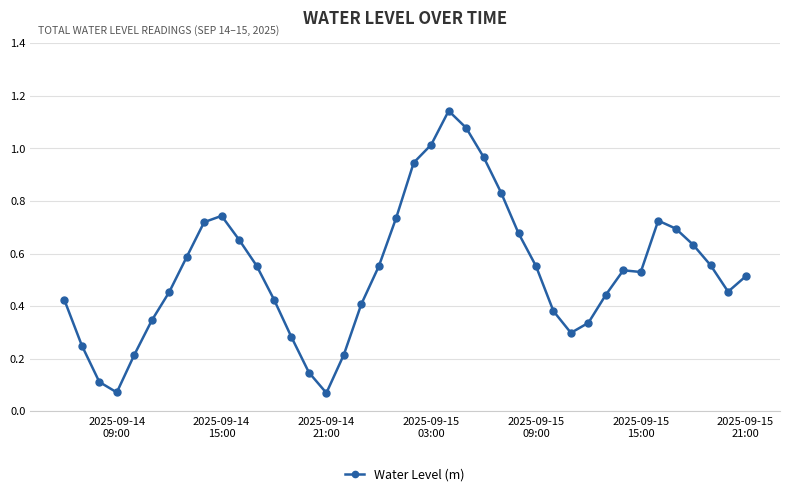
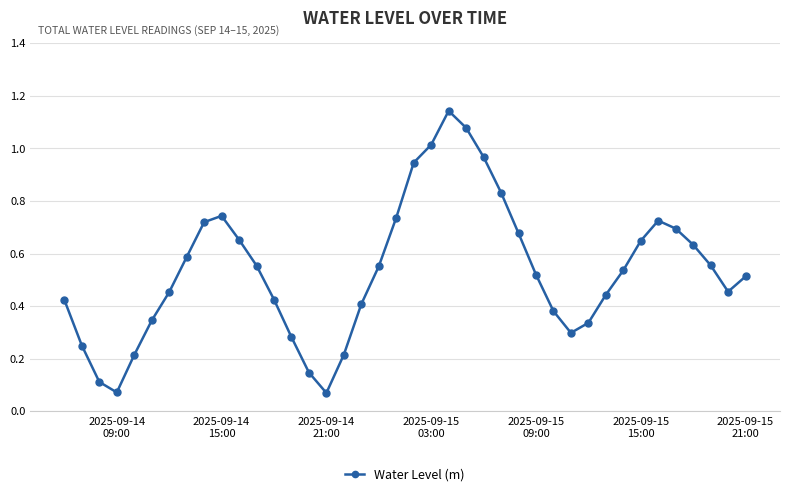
2025-09-15 09:00: 0.55 -> 0.52
2025-09-15 15:00: 0.53 -> 0.65
